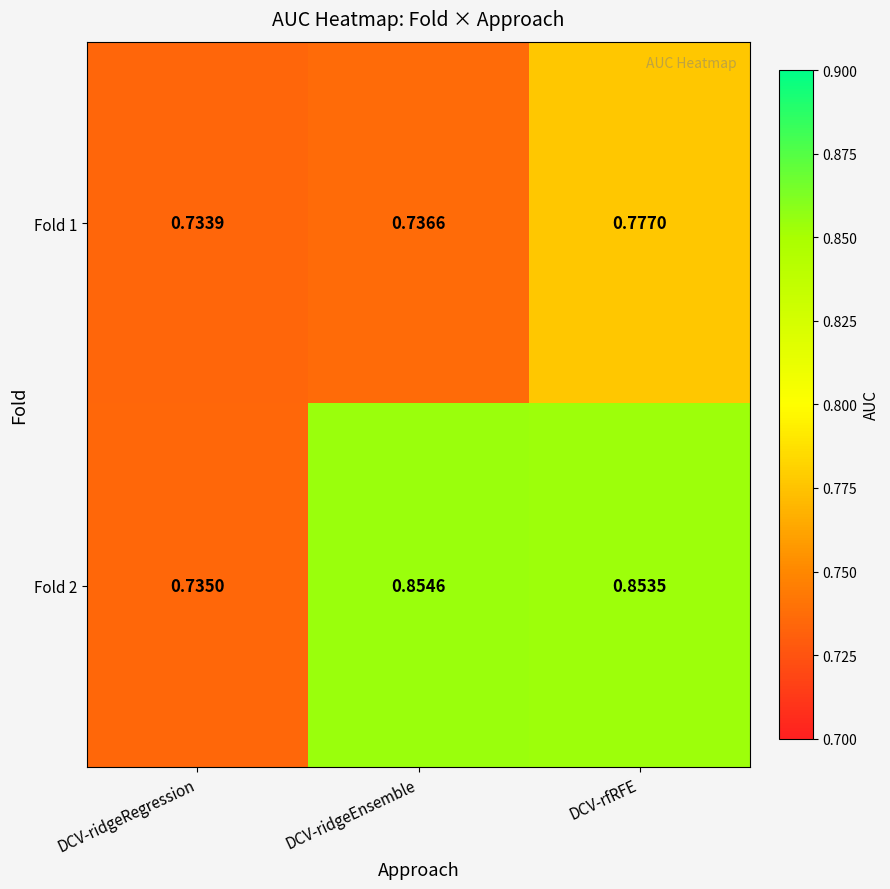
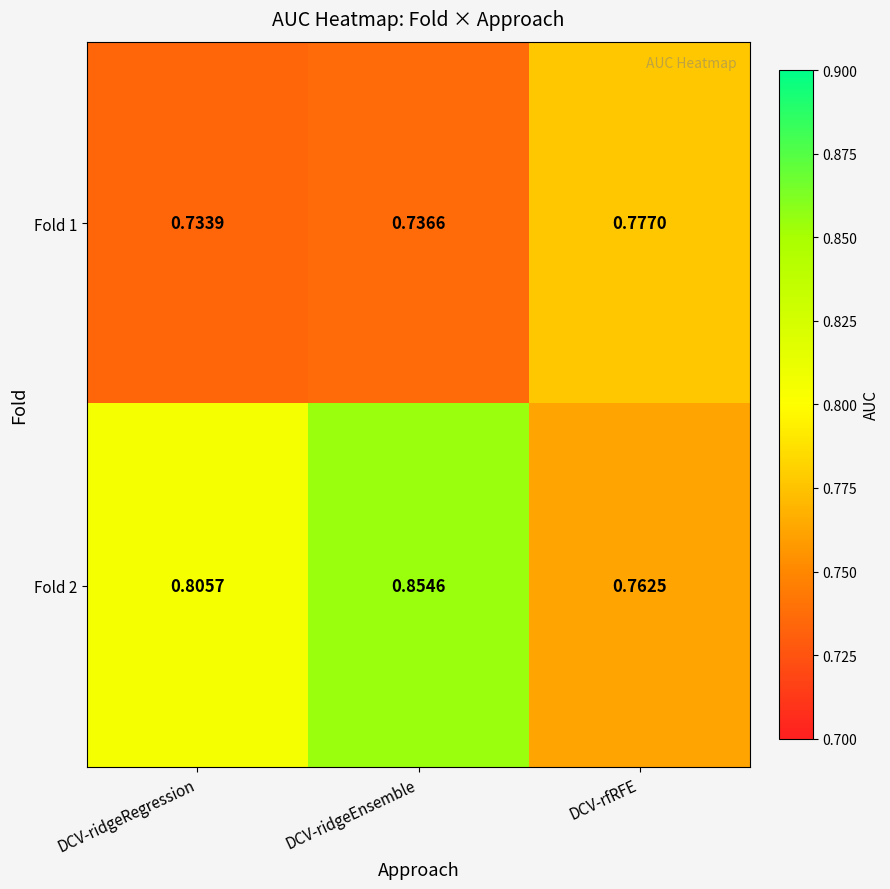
Fold 2, DCV-ridgeRegression: 0.7350 -> 0.8057
Fold 2, DCV-rfRFE: 0.8535 -> 0.7625
